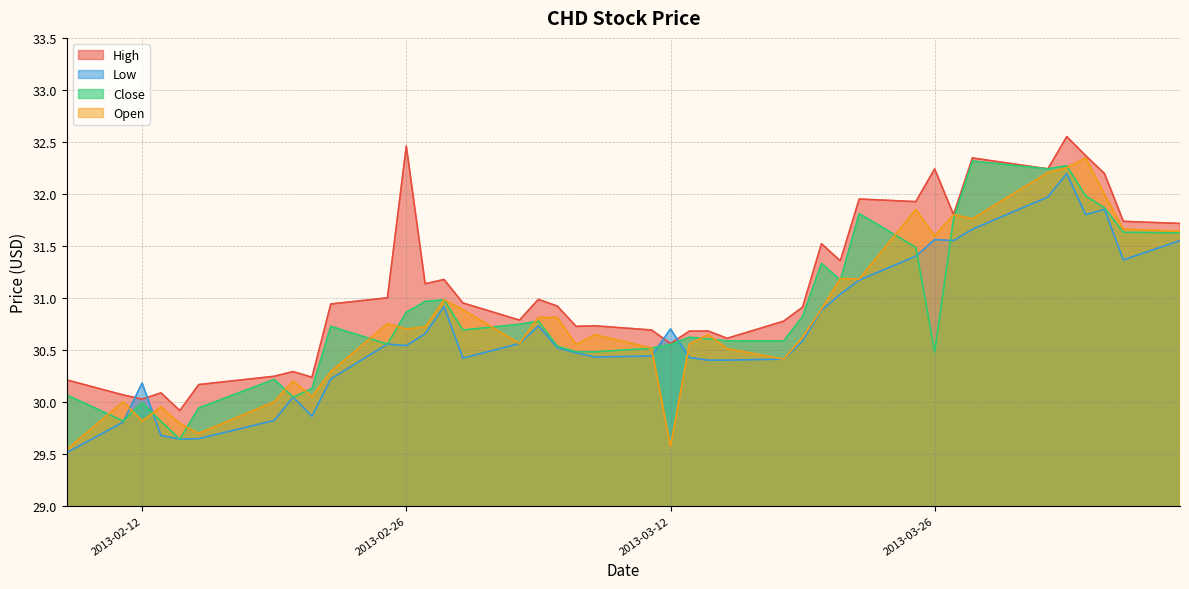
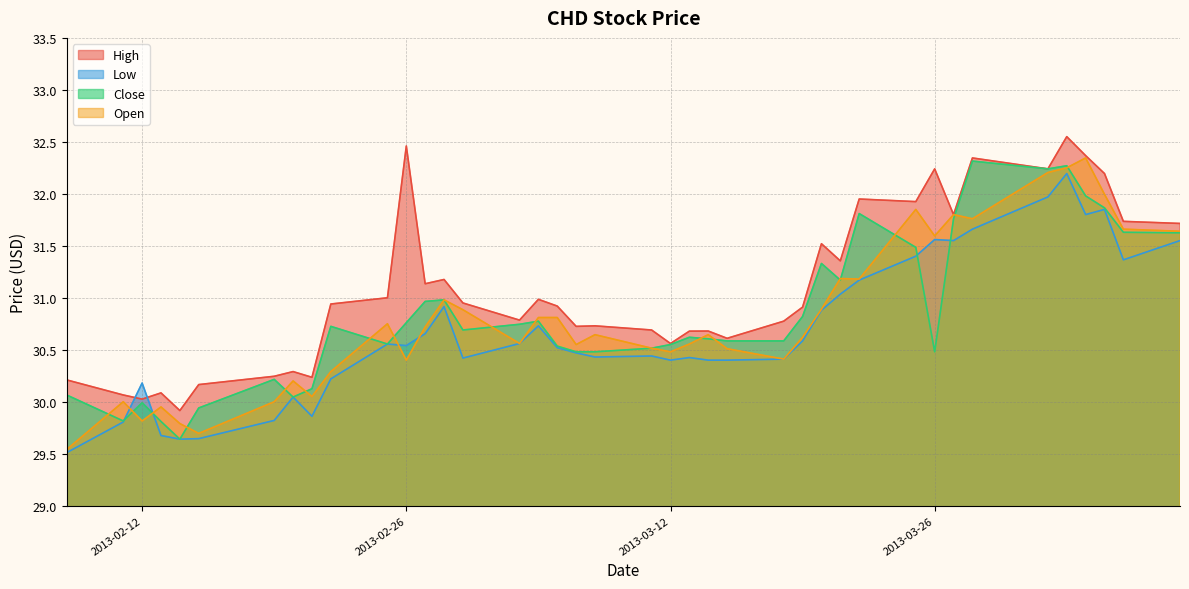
Close, 2013-02-26: 30.86 -> 30.76
Open, 2013-02-26: 30.7 -> 30.4
Low, 2013-03-12: 30.7 -> 30.4
Open, 2013-03-12: 29.57 -> 30.48
